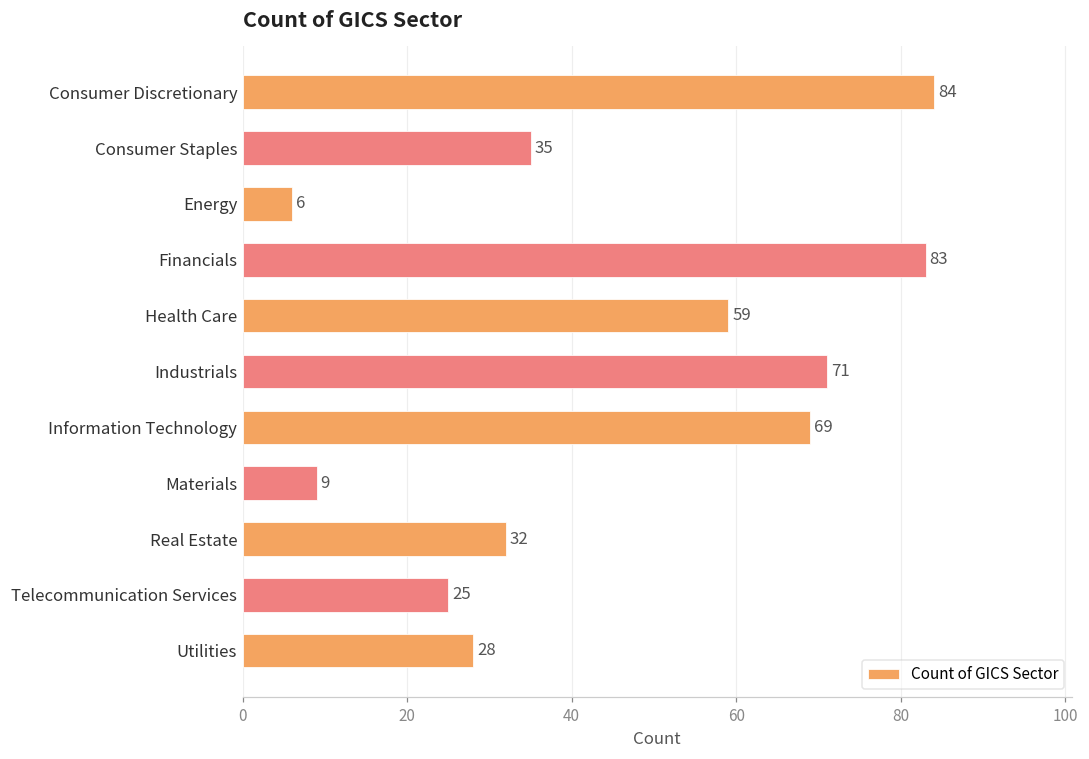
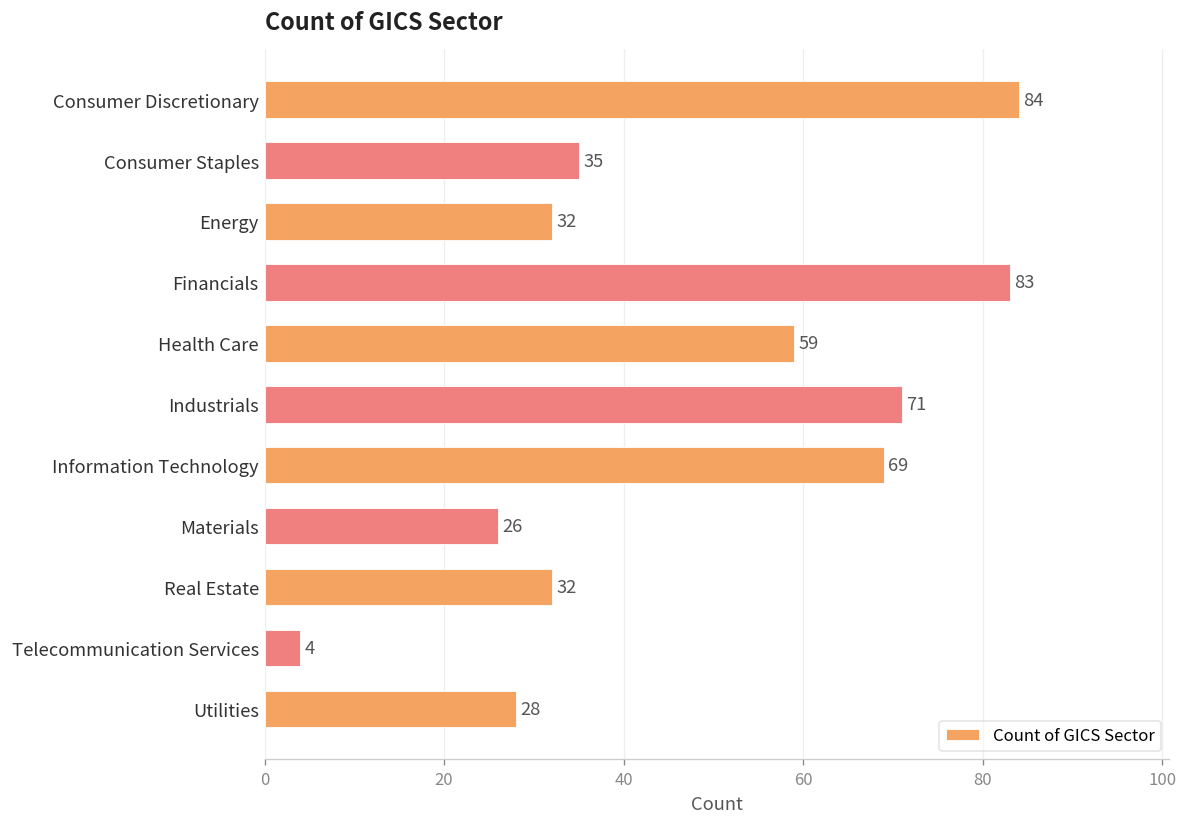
Energy: 6 -> 32
Materials: 9 -> 26
Telecommunication Services: 25 -> 4
